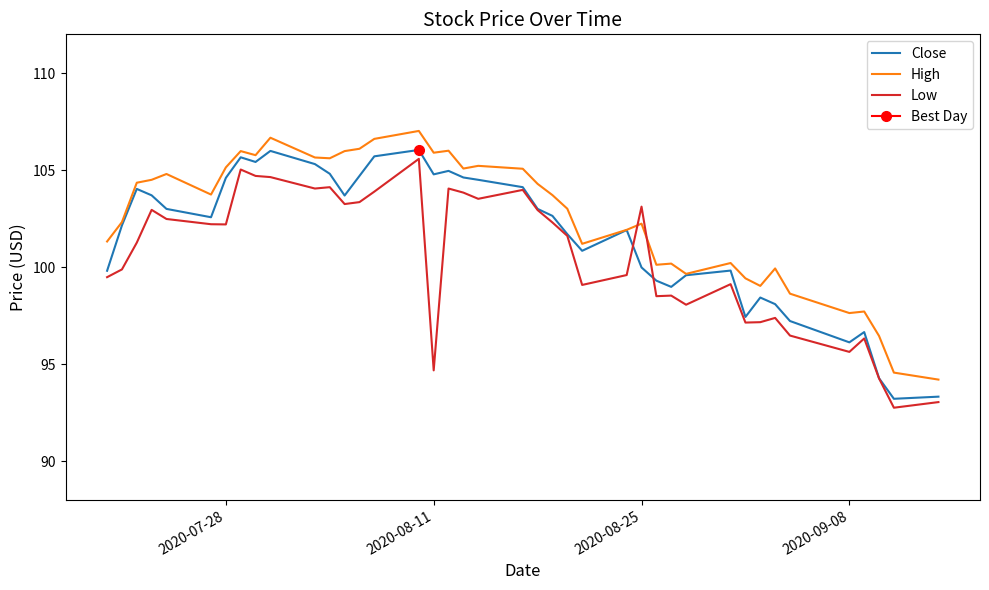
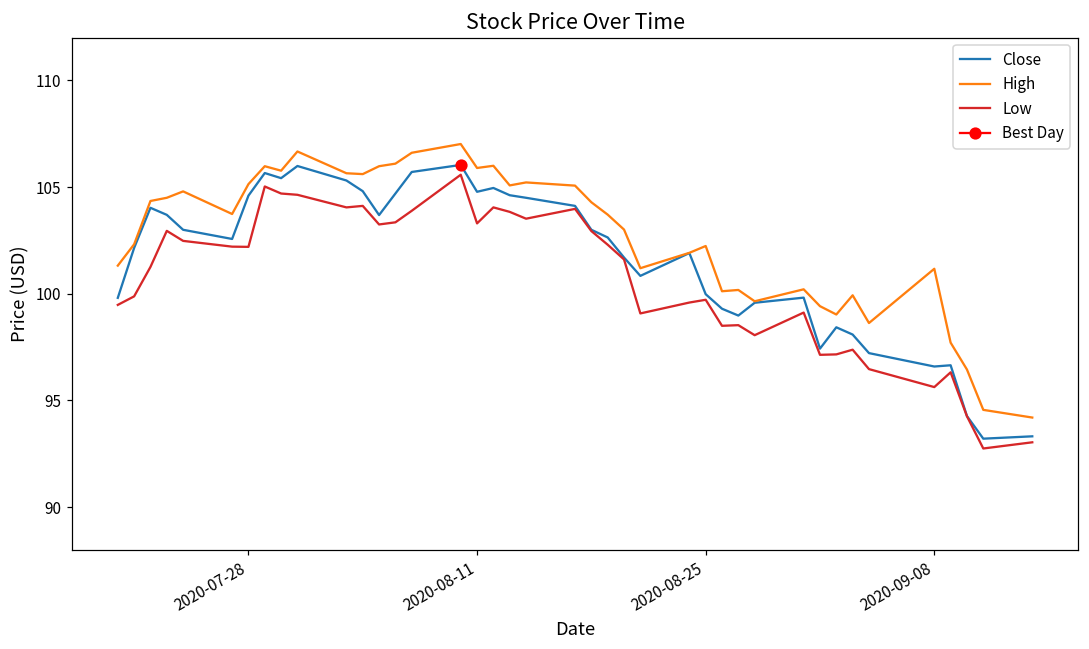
Low, 2020-08-11: 94.7 -> 103.3
Low, 2020-08-25: 103.1 -> 99.7
Close, 2020-09-08: 96.1 -> 96.6
High, 2020-09-08: 97.6 -> 101.2
